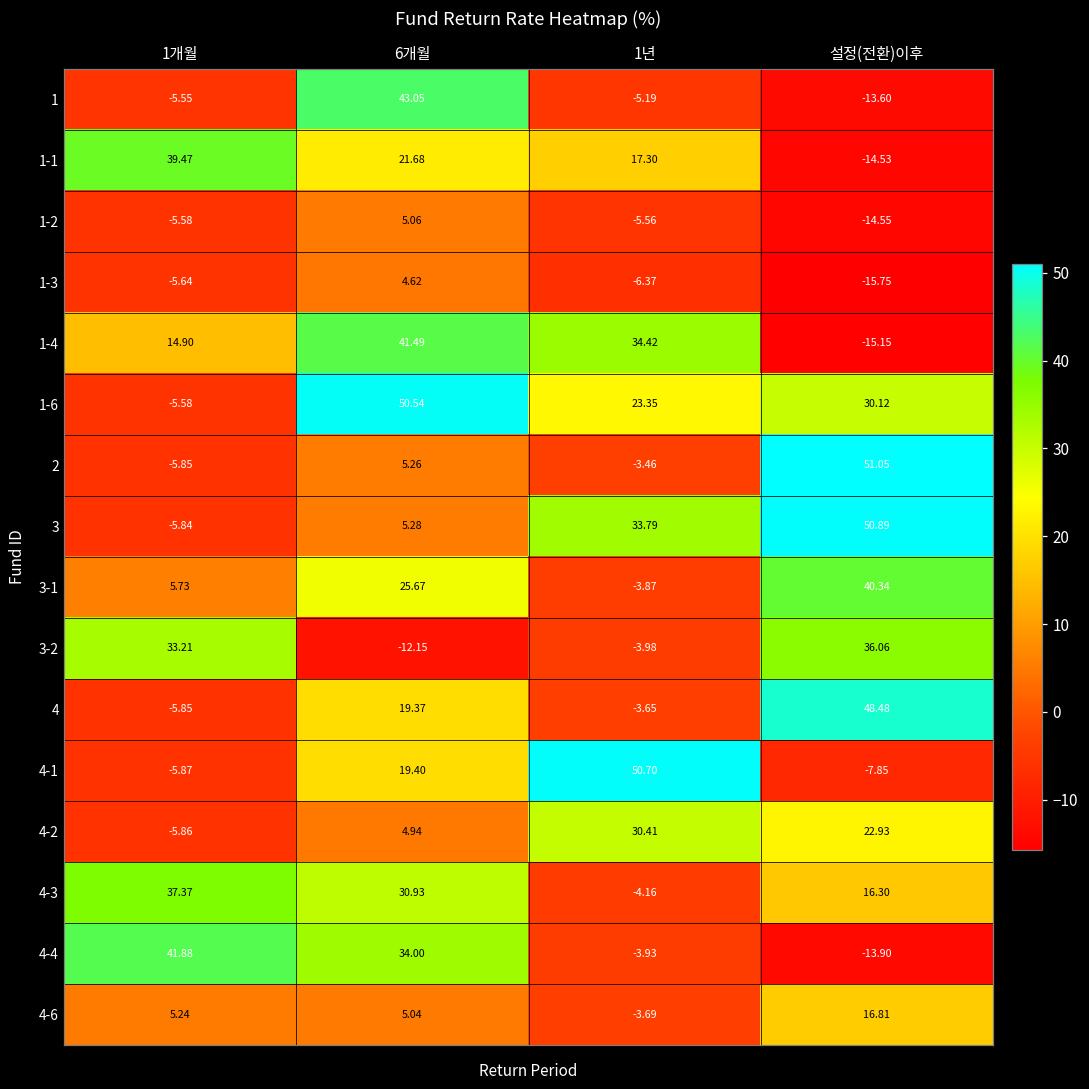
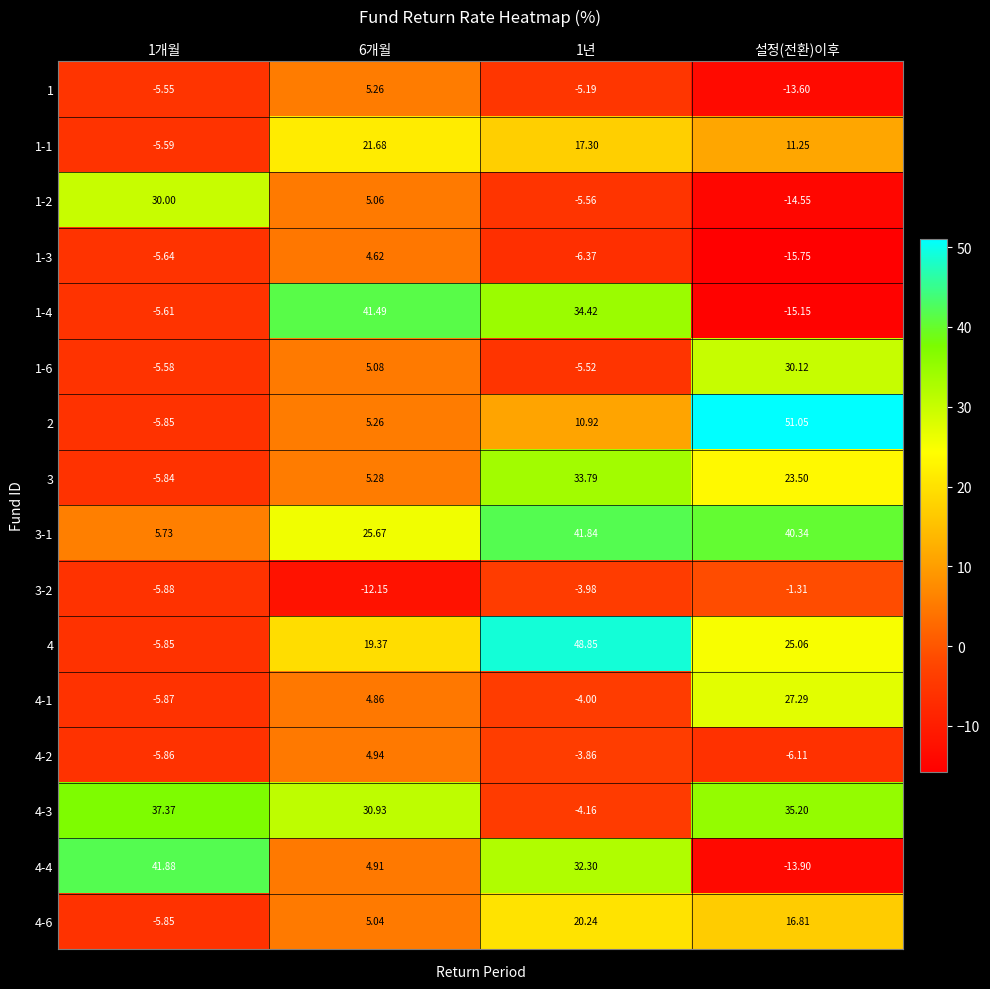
1, 6개월: 43.05 -> 5.26
1-1, 1개월: 39.47 -> -5.59
1-1, 설정(전환)이후: -14.53 -> 11.25
1-2, 1개월: -5.58 -> 30.00
1-4, 1개월: 14.90 -> -5.61
1-6, 6개월: 50.54 -> 5.08
1-6, 1년: 23.35 -> -5.52
2, 1년: -3.46 -> 10.92
3, 설정(전환)이후: 50.89 -> 23.50
3-1, 1년: -3.87 -> 41.84
3-2, 1개월: 33.21 -> -5.88
3-2, 설정(전환)이후: 36.06 -> -1.31
4, 1년: -3.65 -> 48.85
4, 설정(전환)이후: 48.48 -> 25.06
4-1, 6개월: 19.40 -> 4.86
4-1, 1년: 50.70 -> -4.00
4-1, 설정(전환)이후: -7.85 -> 27.29
4-2, 1년: 30.41 -> -3.86
4-2, 설정(전환)이후: 22.93 -> -6.11
4-3, 설정(전환)이후: 16.30 -> 35.20
4-4, 6개월: 34.00 -> 4.91
4-4, 1년: -3.93 -> 32.30
4-6, 1개월: 5.24 -> -5.85
4-6, 1년: -3.69 -> 20.24
